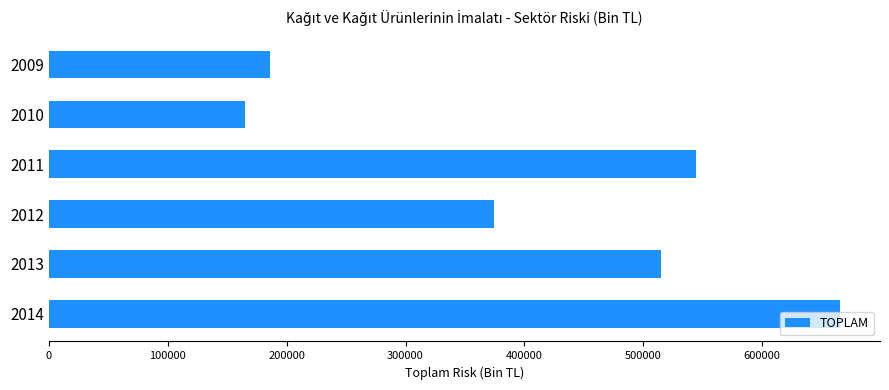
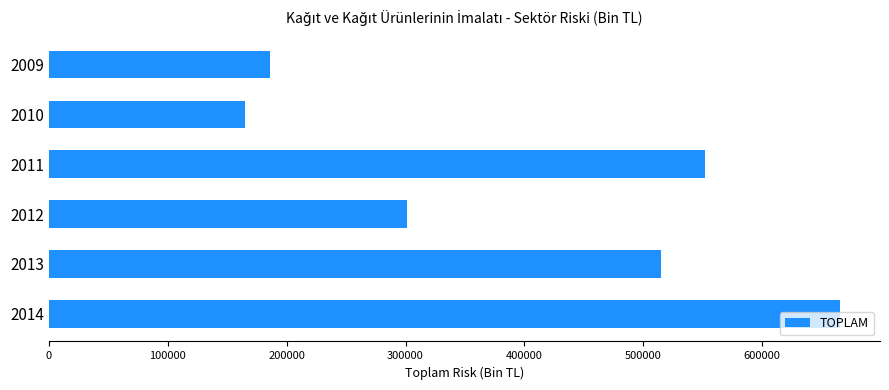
2011: 545000 -> 552000
2012: 375000 -> 302000
